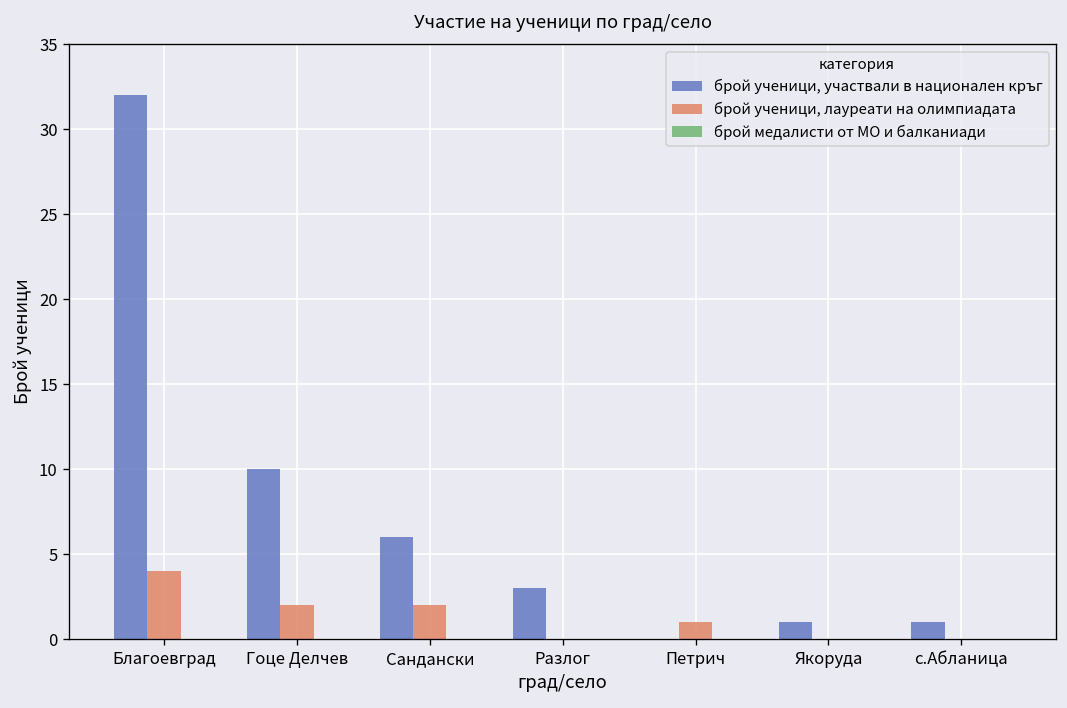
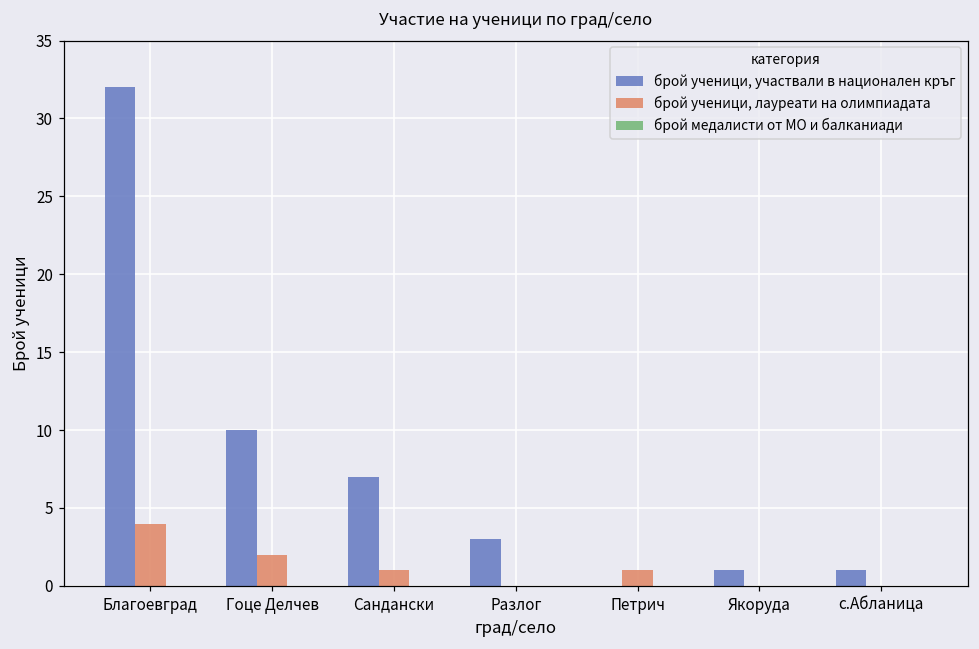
брой ученици, участвали в национален кръг, Сандански: 6 -> 7
брой ученици, лауреати на олимпиадата, Сандански: 2 -> 1
